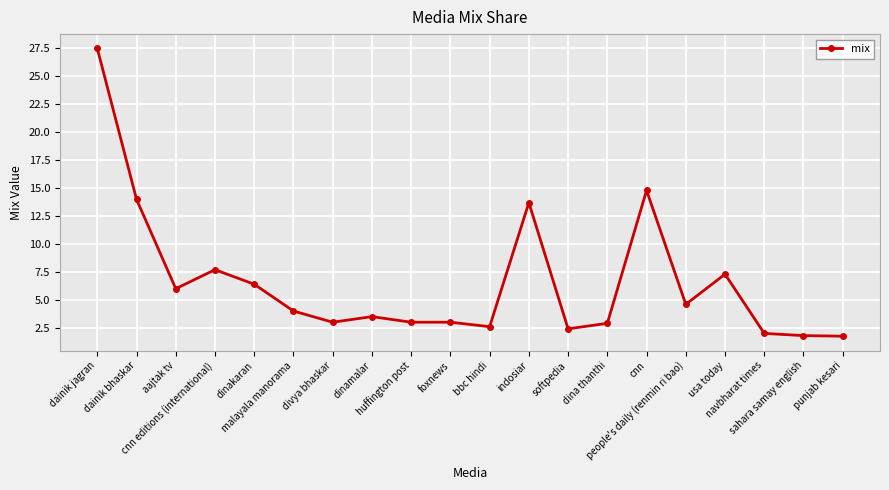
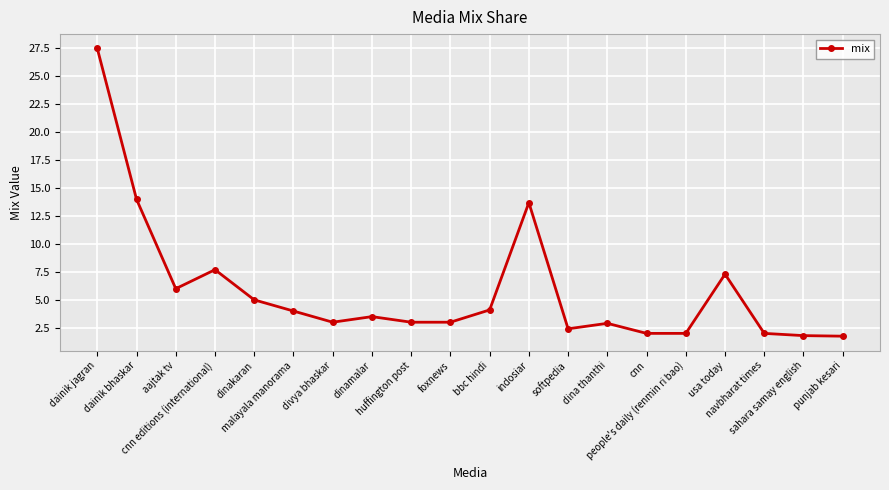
dinakaran: 6.4 -> 5.0
bbc hindi: 2.6 -> 4.1
cnn: 14.8 -> 2.0
people's daily (renmin ri bao): 4.6 -> 2.0
